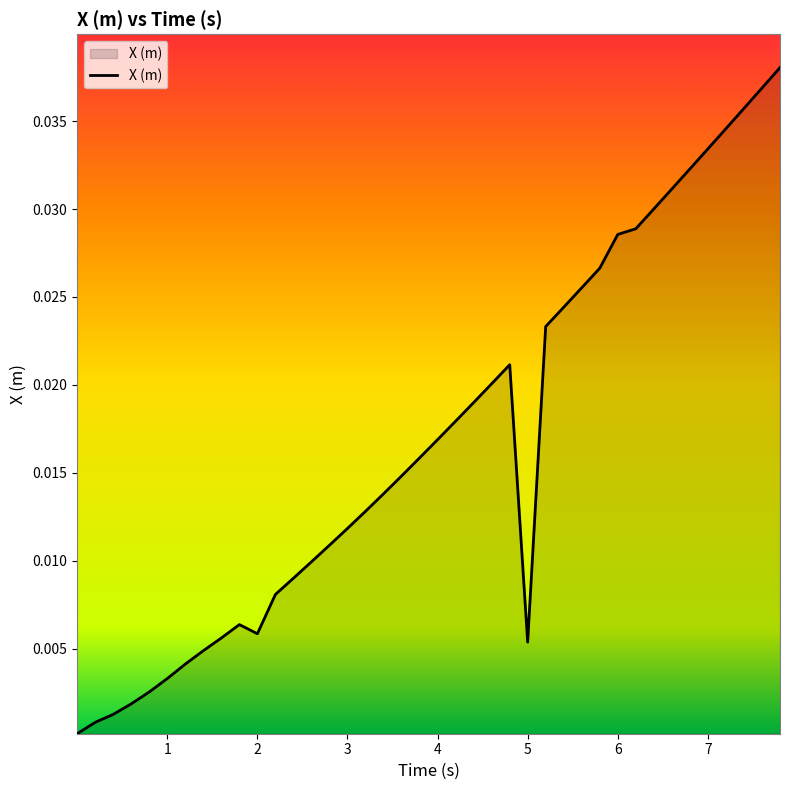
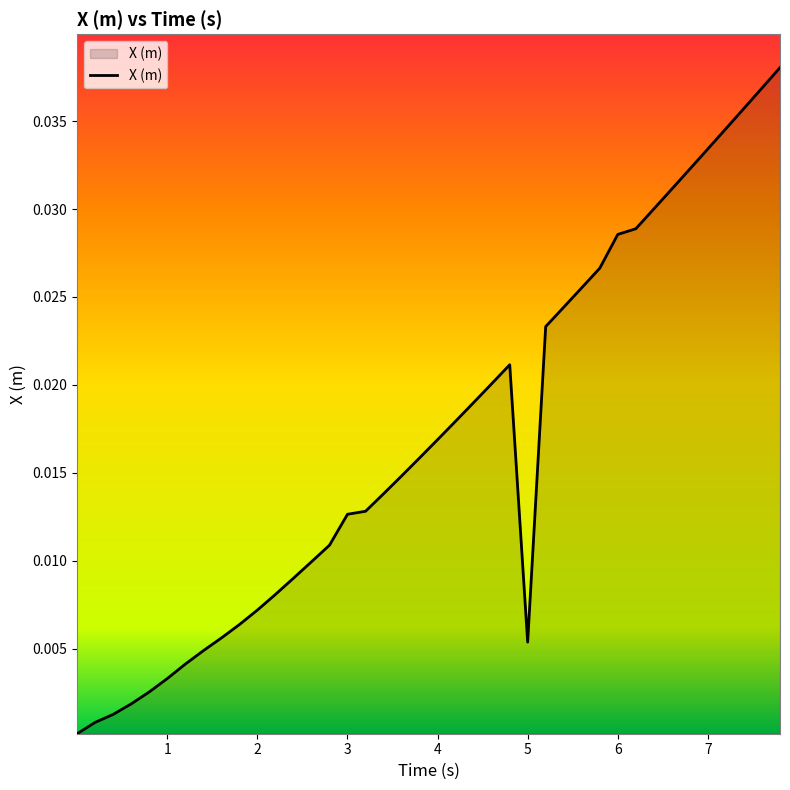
2: 0.0058 -> 0.0072
3: 0.0118 -> 0.0126
